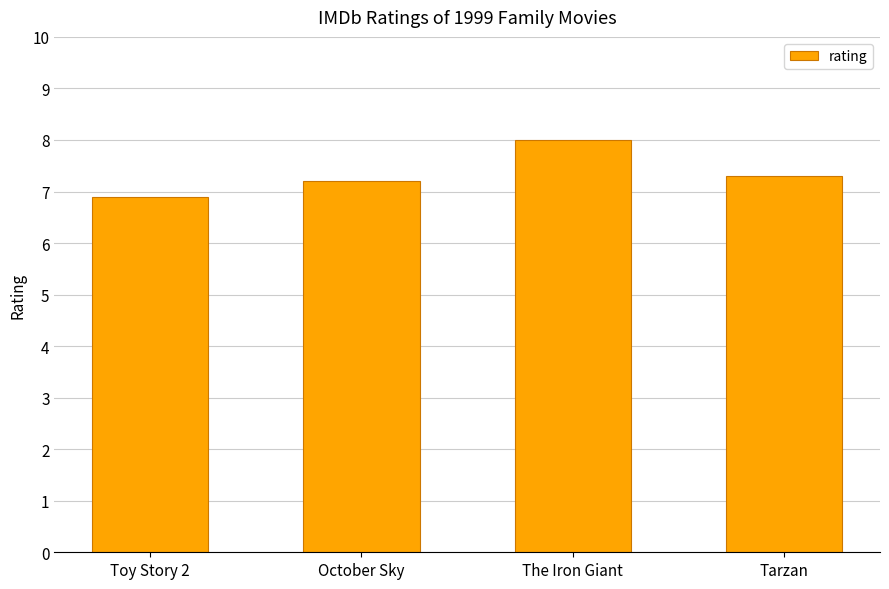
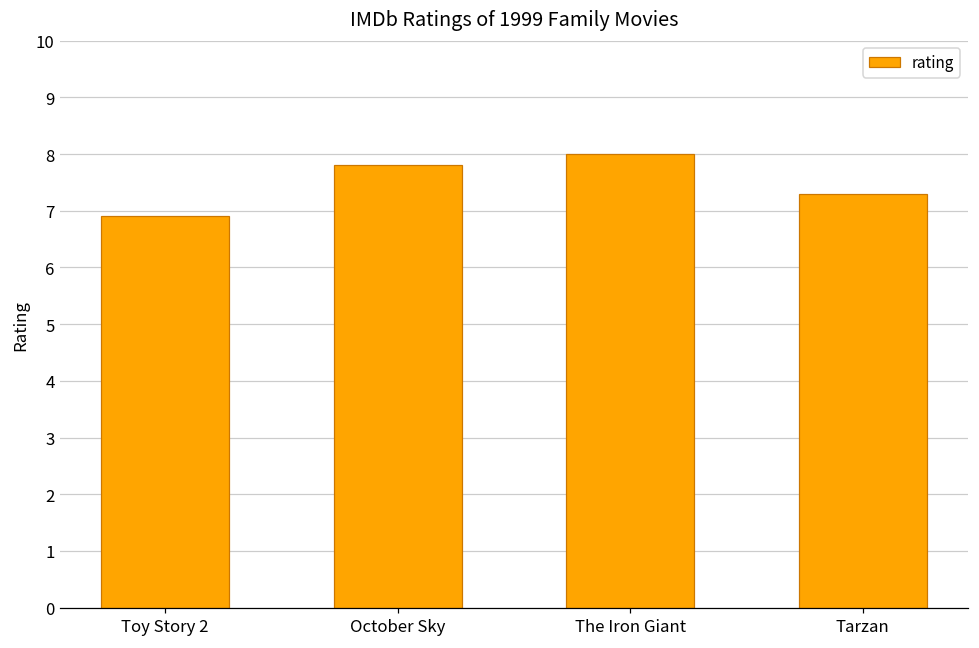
October Sky: 7.2 -> 7.8
